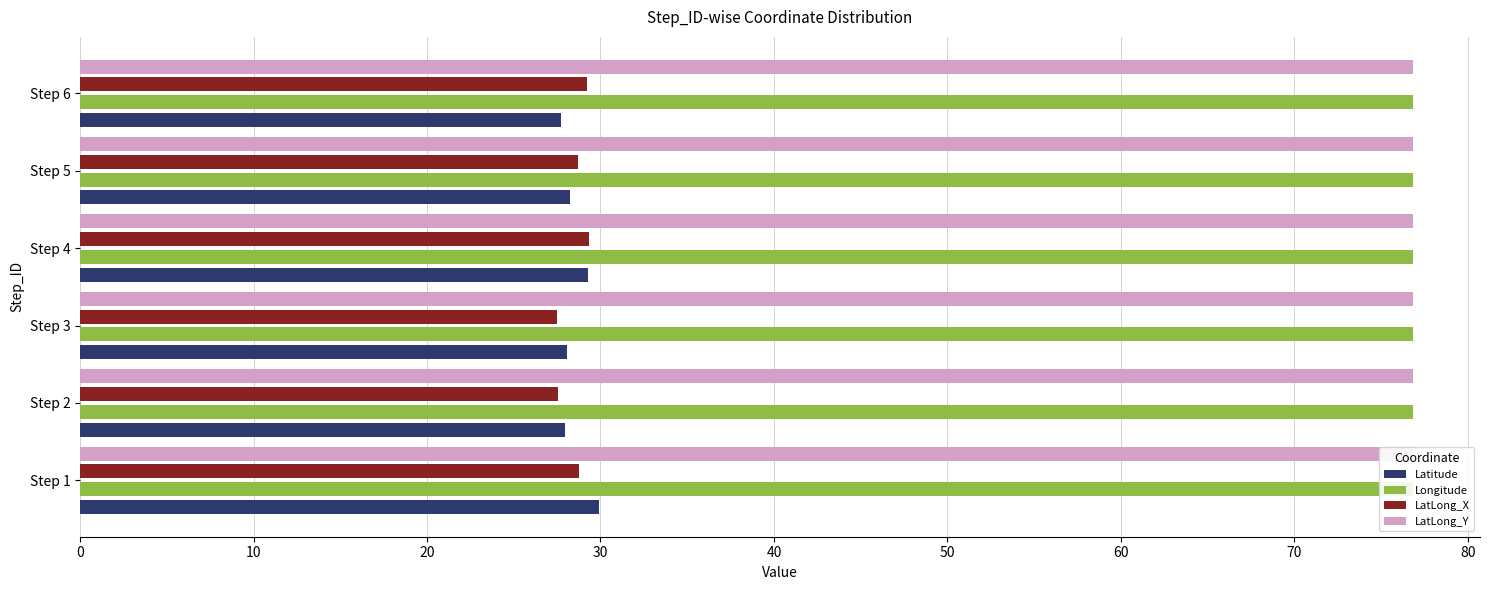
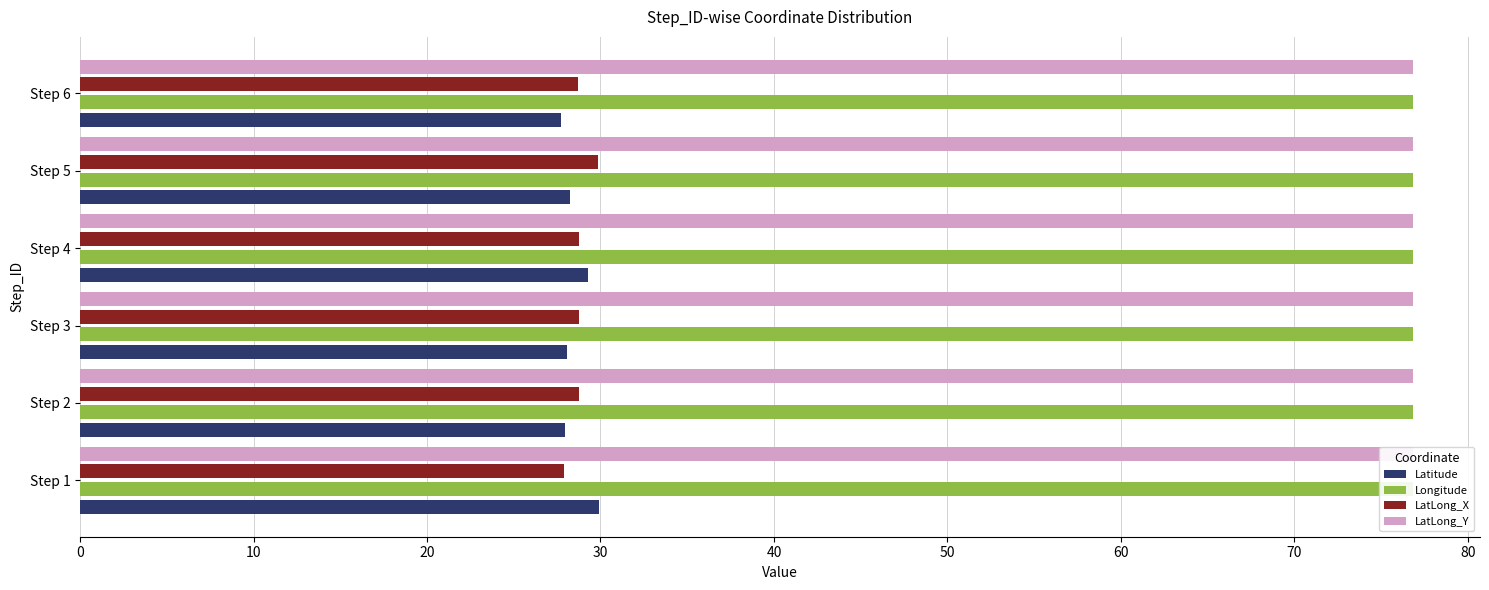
LatLong_X, Step 6: 29.2 -> 28.7
LatLong_X, Step 5: 28.7 -> 29.9
LatLong_X, Step 4: 29.4 -> 28.7
LatLong_X, Step 3: 27.5 -> 28.7
LatLong_X, Step 2: 27.5 -> 28.7
LatLong_X, Step 1: 28.7 -> 27.9
